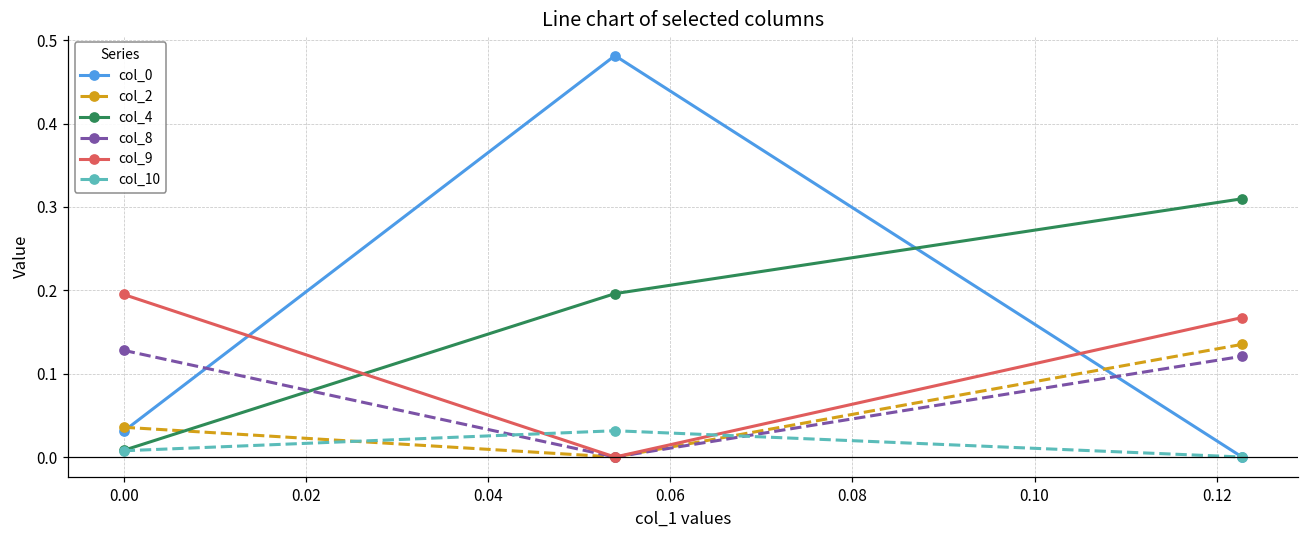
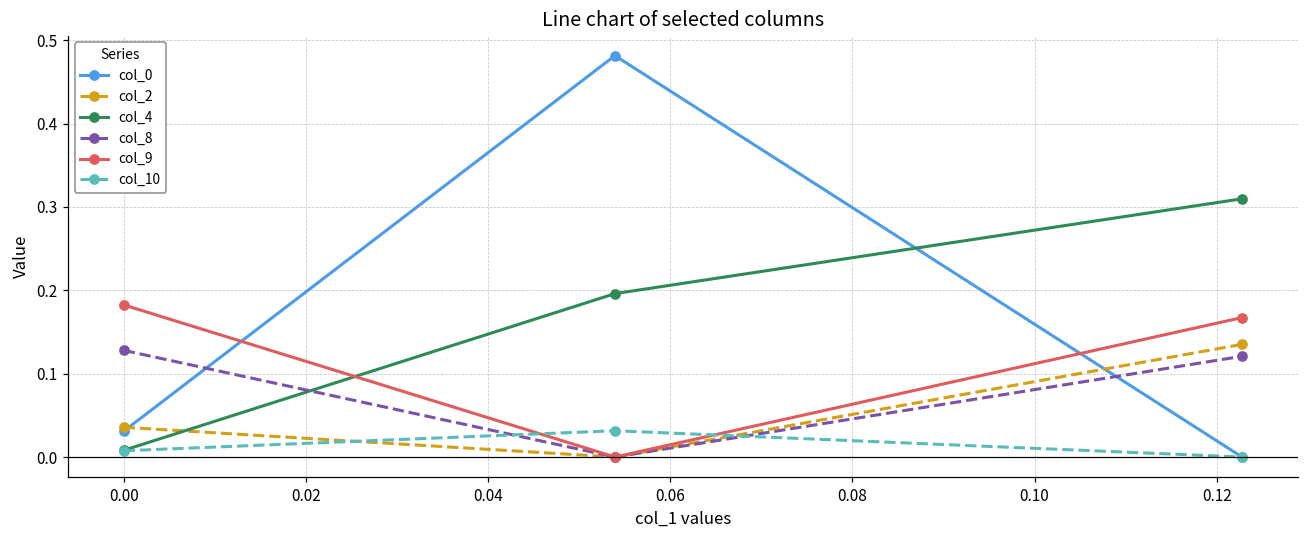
col_9, 0.00: 0.19 -> 0.18
